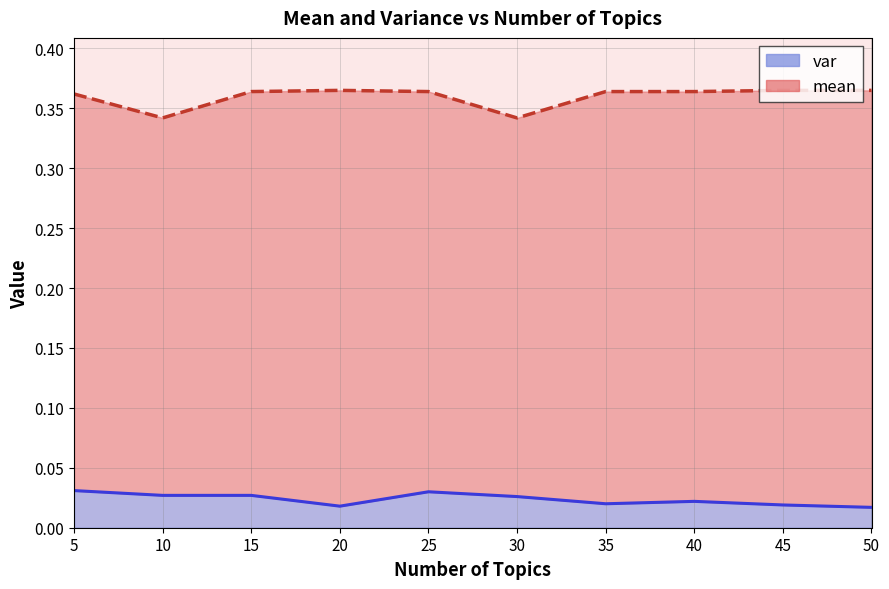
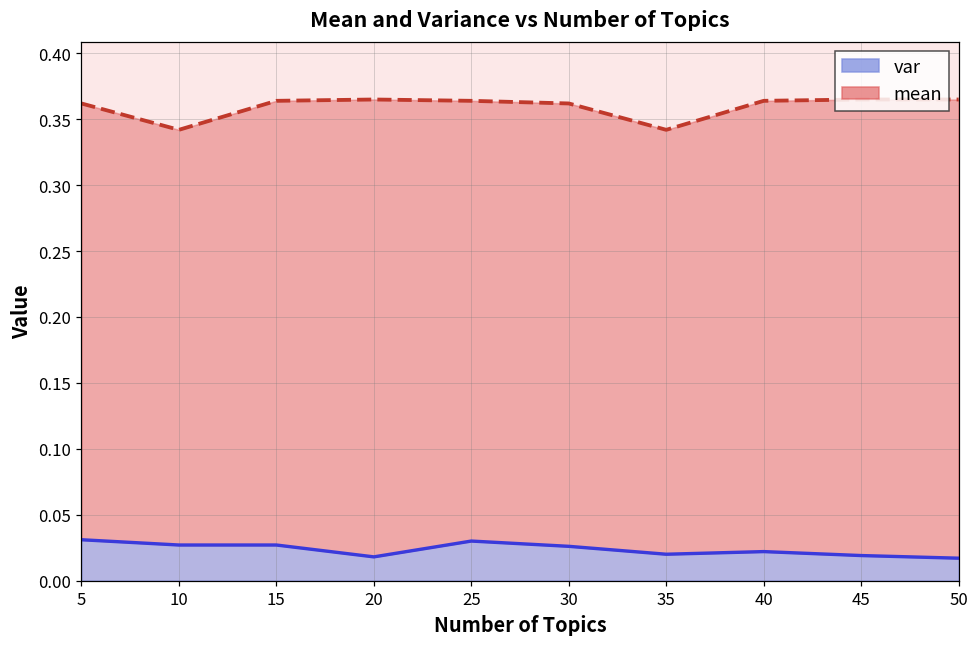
mean, 30: 0.342 -> 0.362
mean, 35: 0.364 -> 0.342
